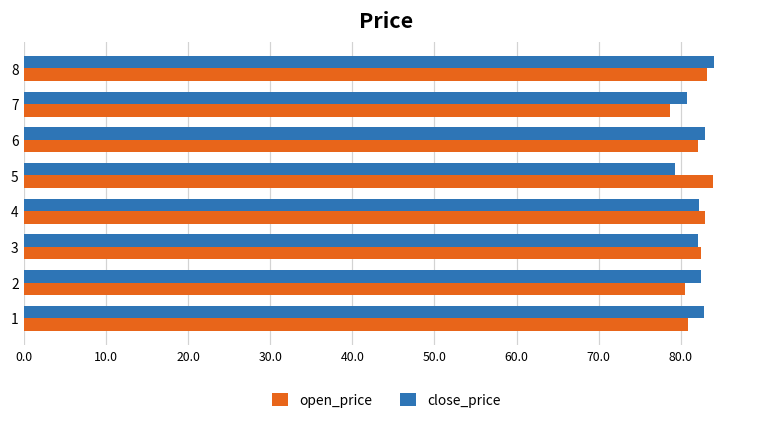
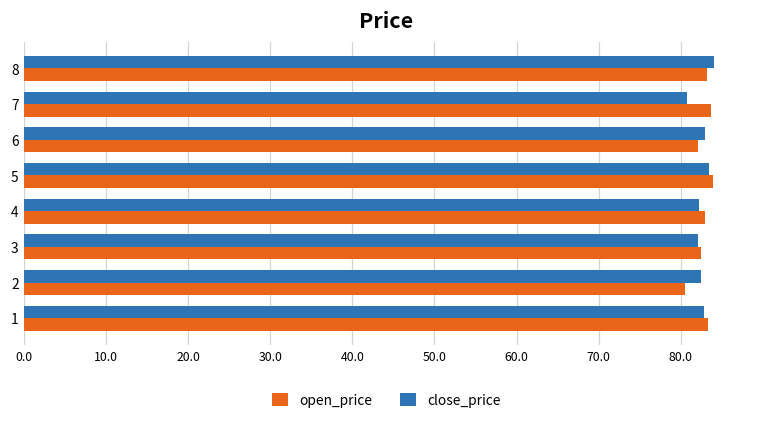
open_price, 7: 79 -> 84
close_price, 5: 79 -> 83
open_price, 1: 81 -> 83
